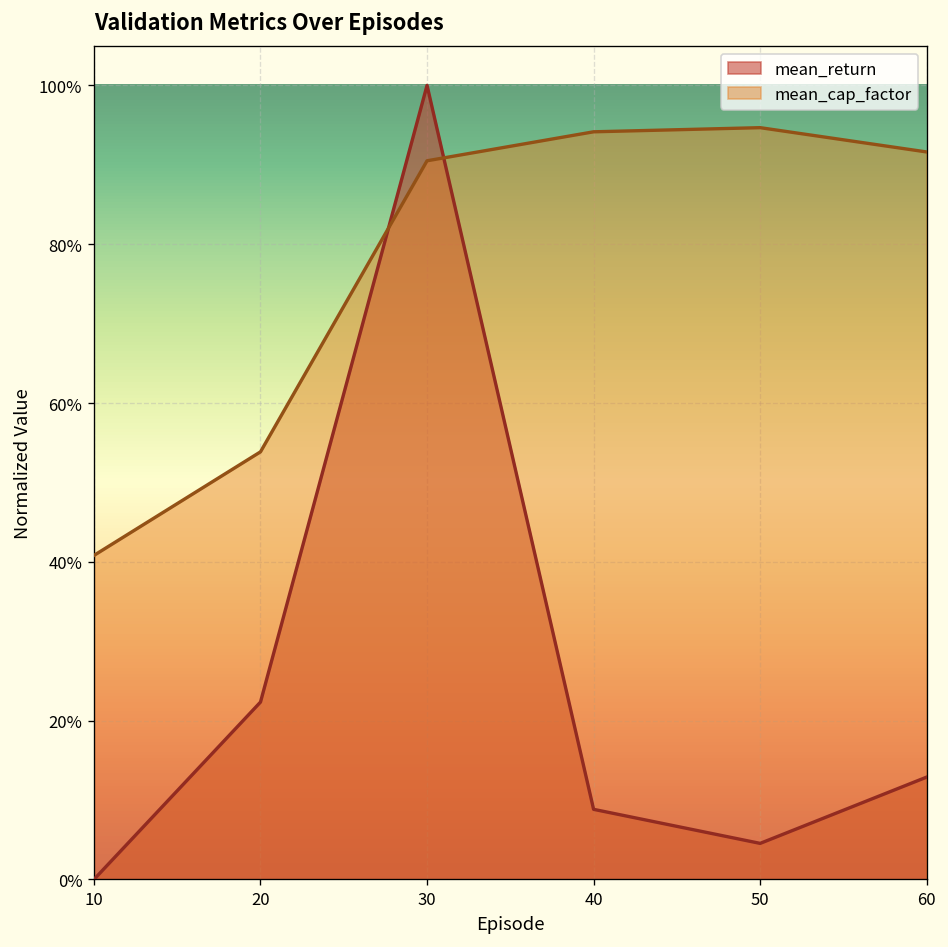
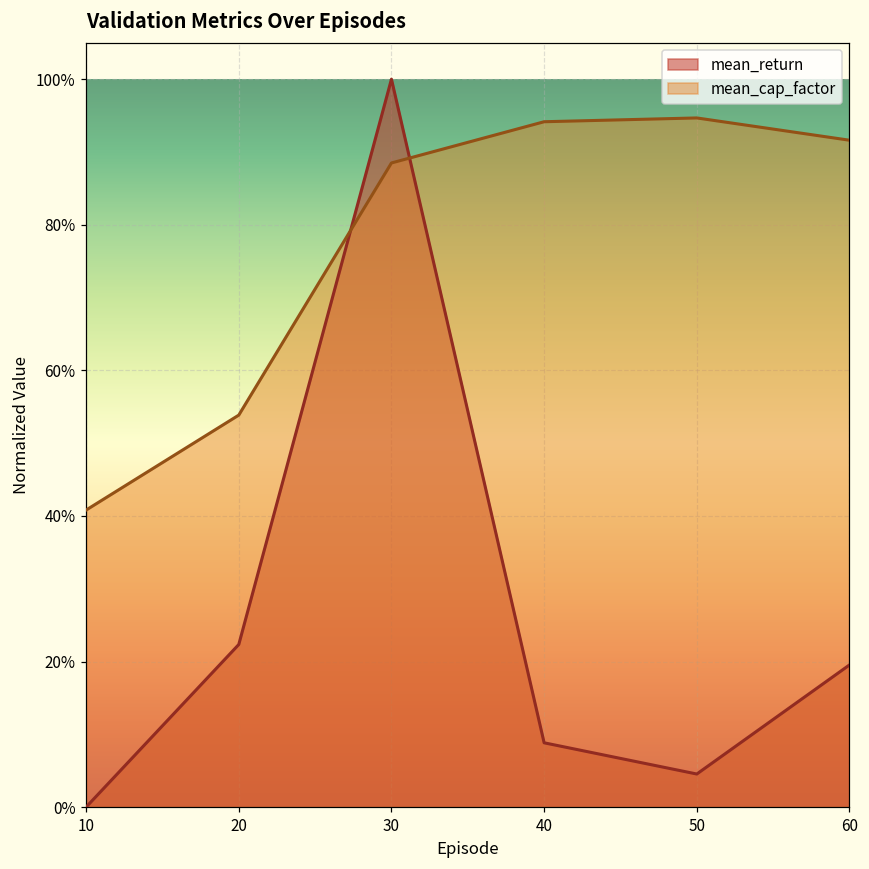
mean_cap_factor, 30: 91% -> 88%
mean_return, 60: 13% -> 20%
